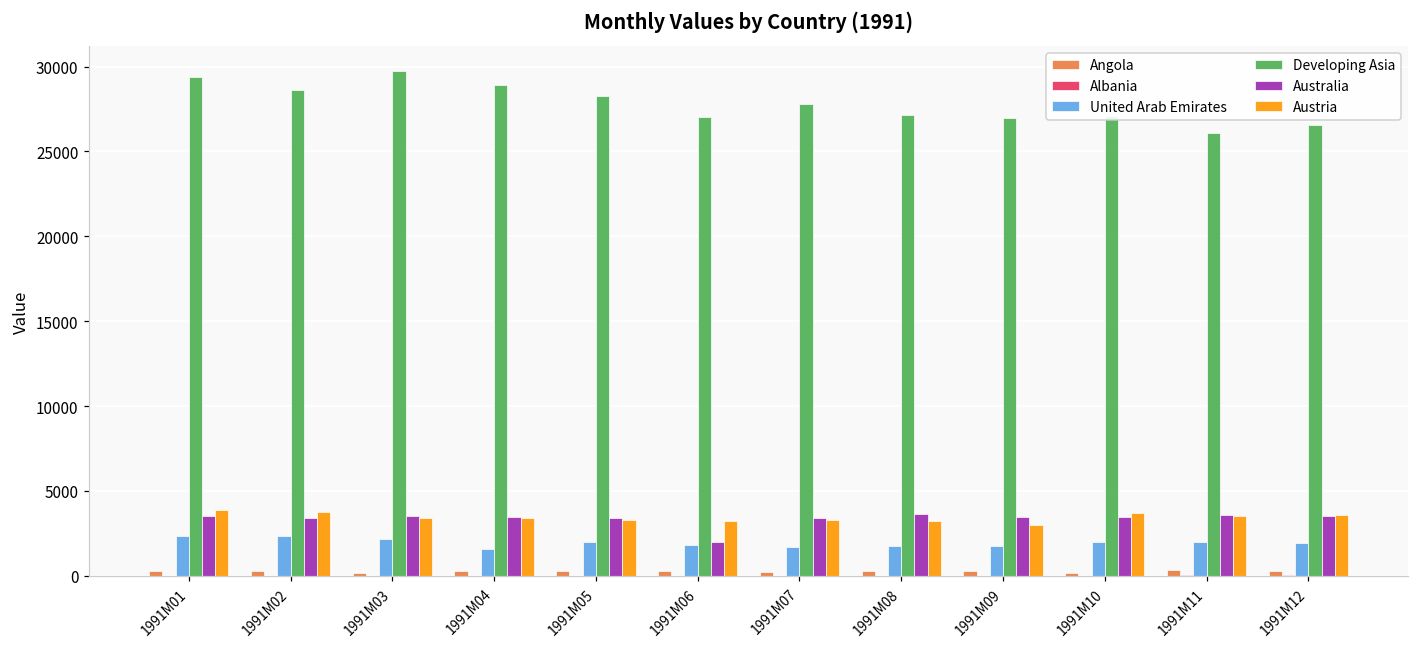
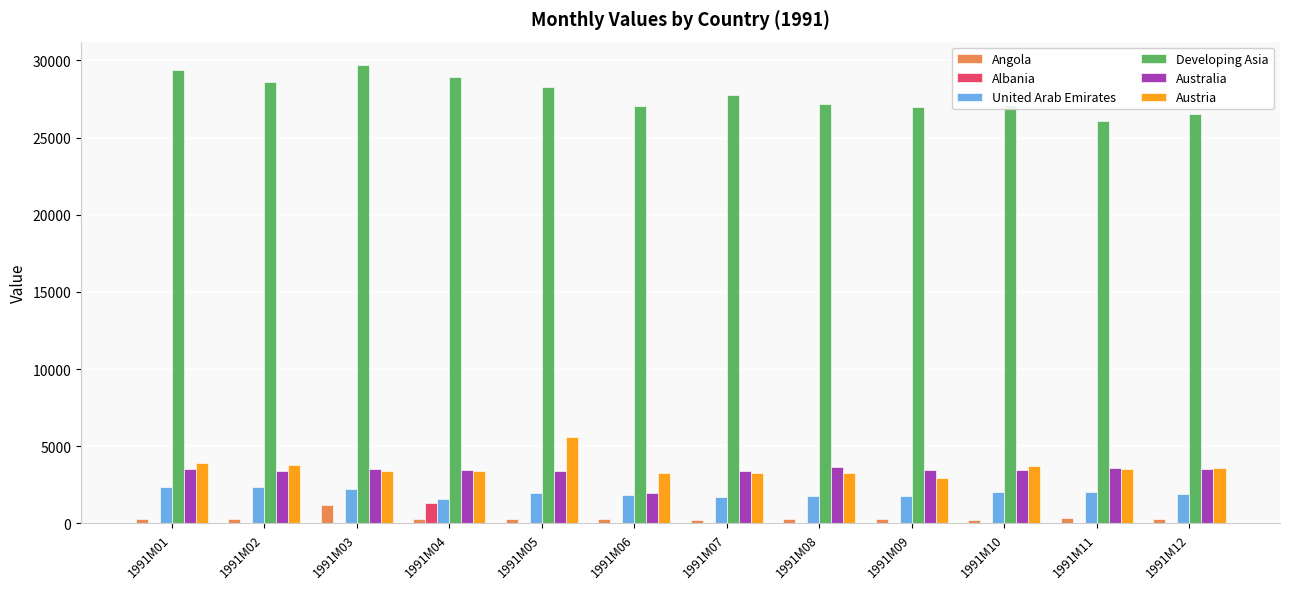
Angola, 1991M03: 200 -> 1200
Albania, 1991M04: 0 -> 1300
Austria, 1991M05: 3300 -> 5600
